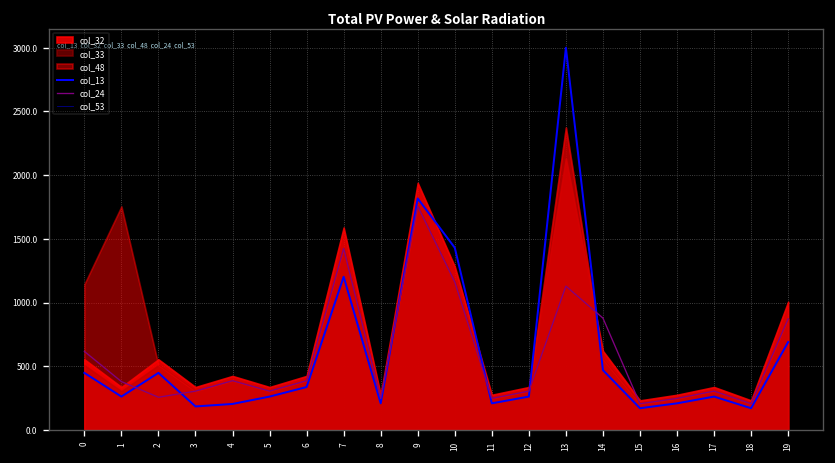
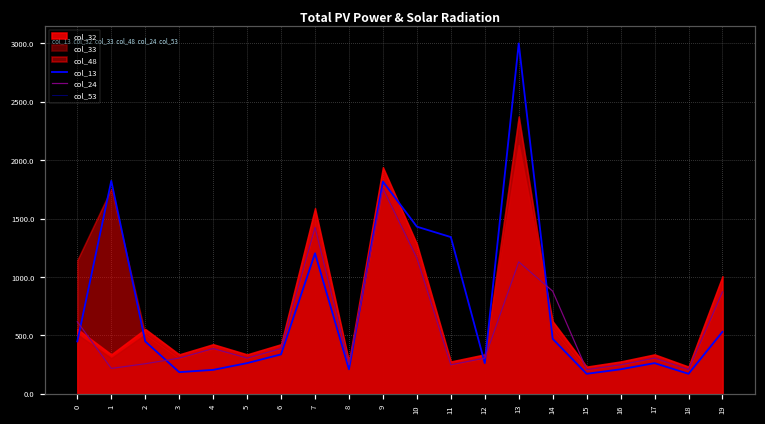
col_13, 1: 260 -> 1820
col_24, 1: 380 -> 220
col_13, 11: 210 -> 1340
col_13, 19: 690 -> 530
